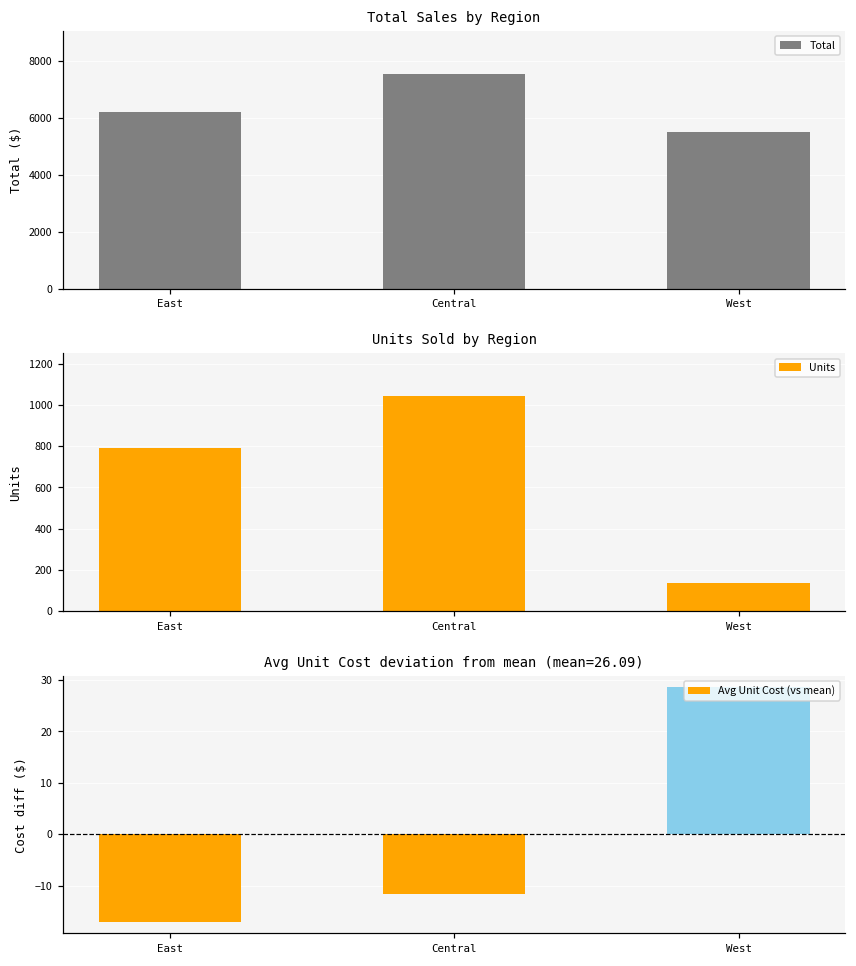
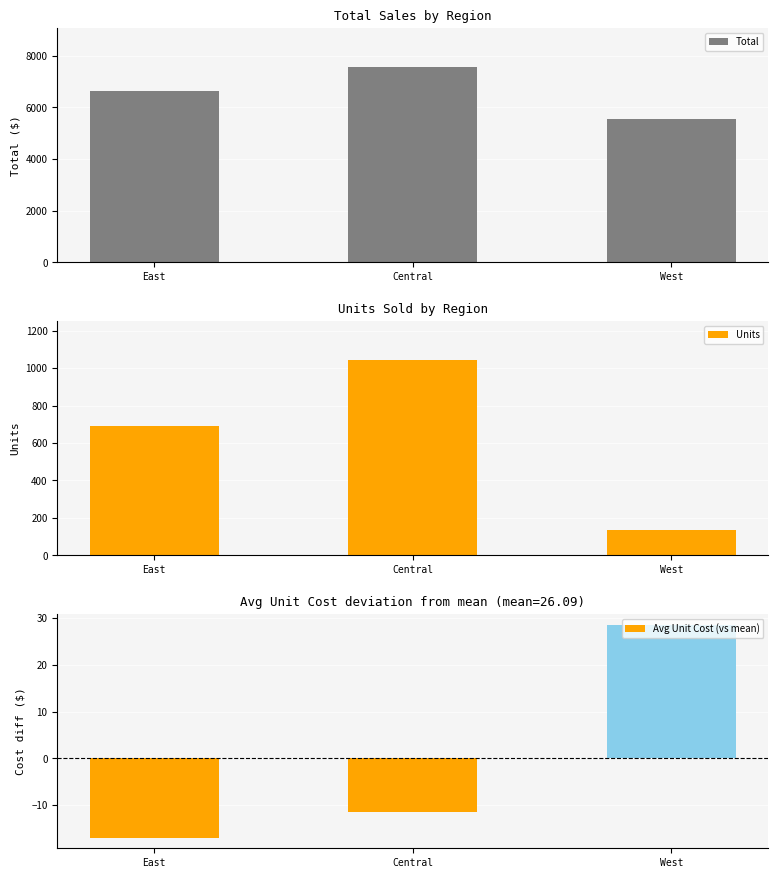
Total Sales by Region, East: 6200 -> 6600
Units Sold by Region, East: 790 -> 690
